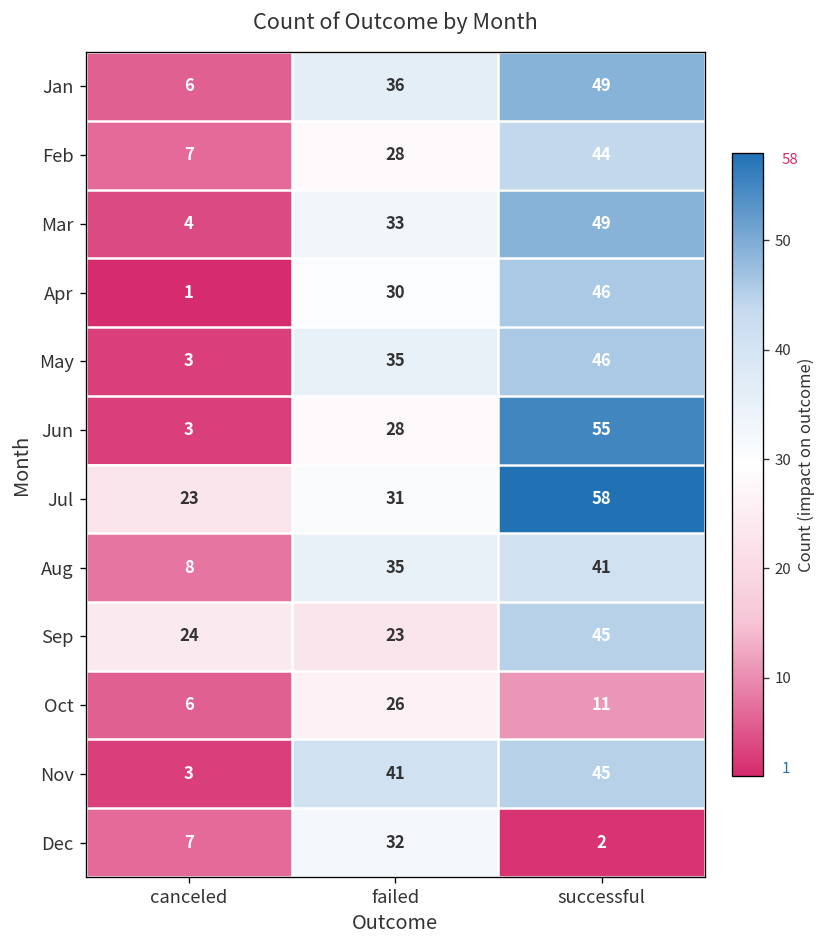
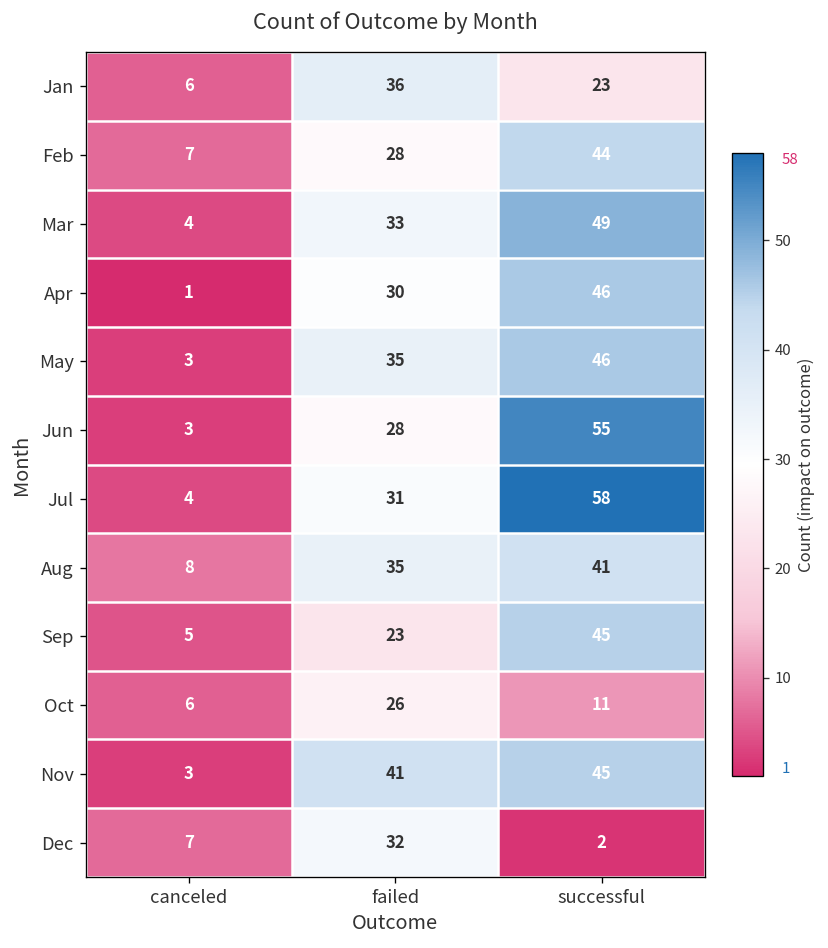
Jan, successful: 49 -> 23
Jul, canceled: 23 -> 4
Sep, canceled: 24 -> 5
